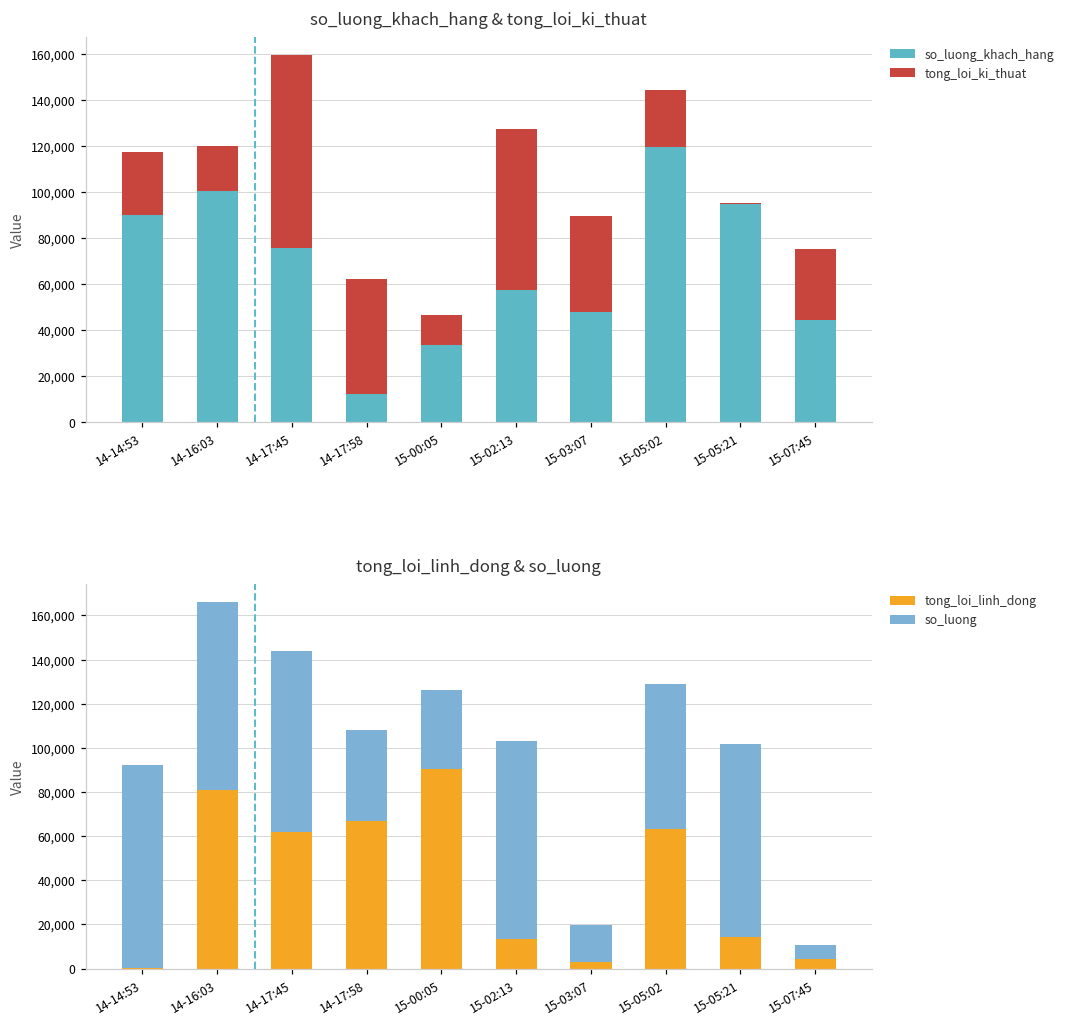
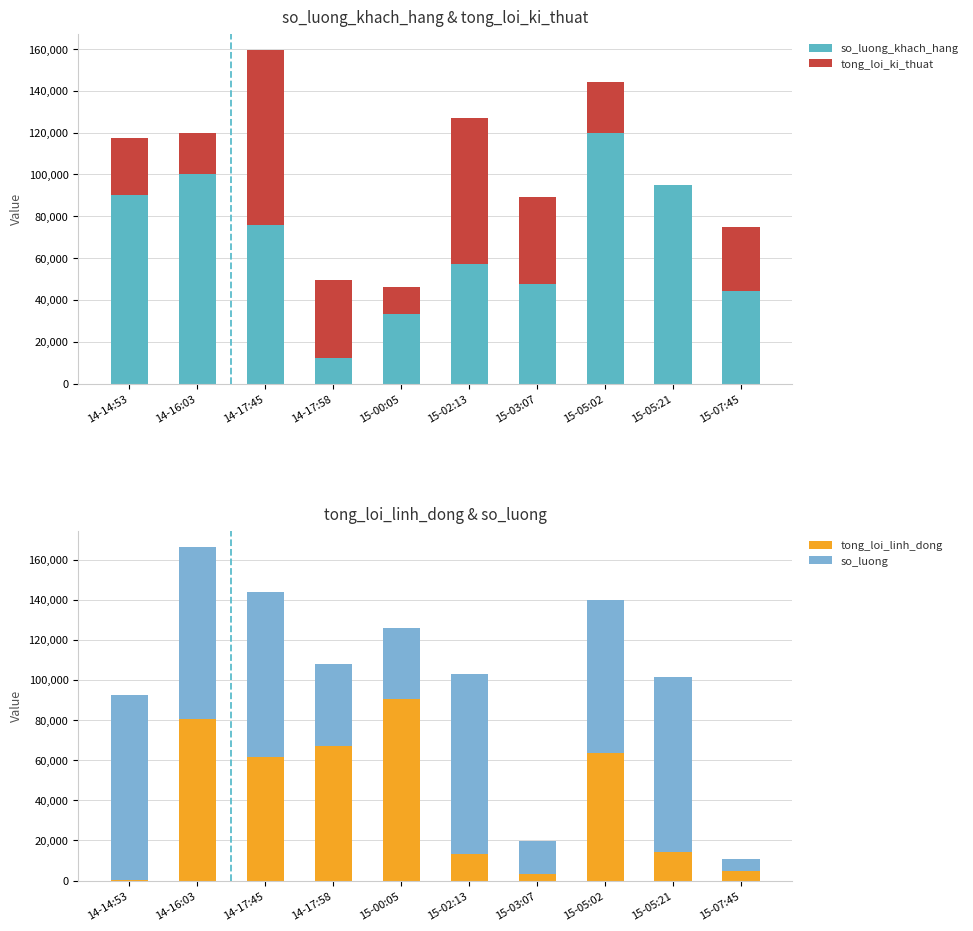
so_luong_khach_hang & tong_loi_ki_thuat, tong_loi_ki_thuat, 14-17:58: 50,000 -> 37,000
tong_loi_linh_dong & so_luong, so_luong, 15-05:02: 65,000 -> 77,000
